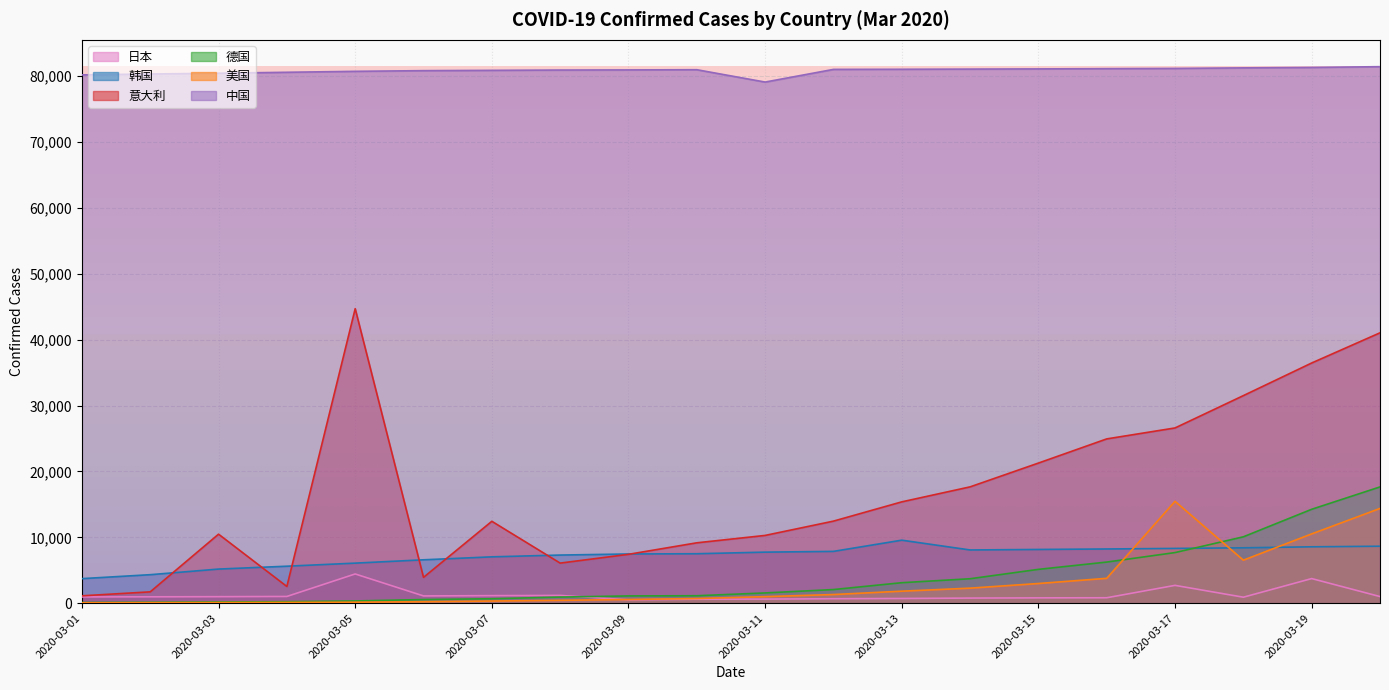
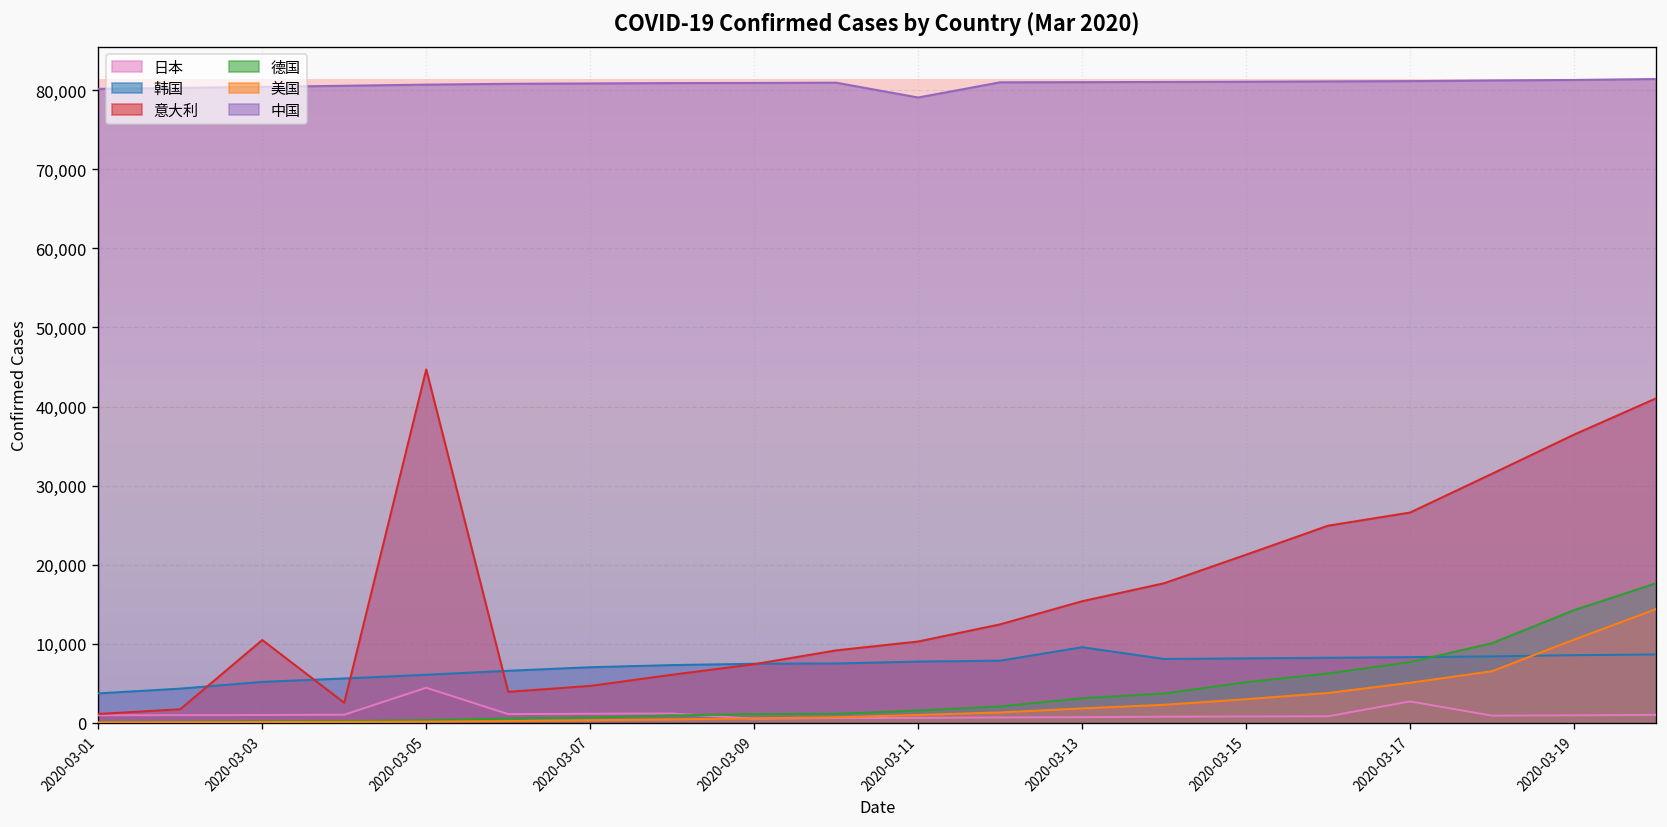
意大利, 2020-03-07: 12,000 -> 5,000
美国, 2020-03-17: 15,000 -> 5,000
日本, 2020-03-19: 4,000 -> 1,000
